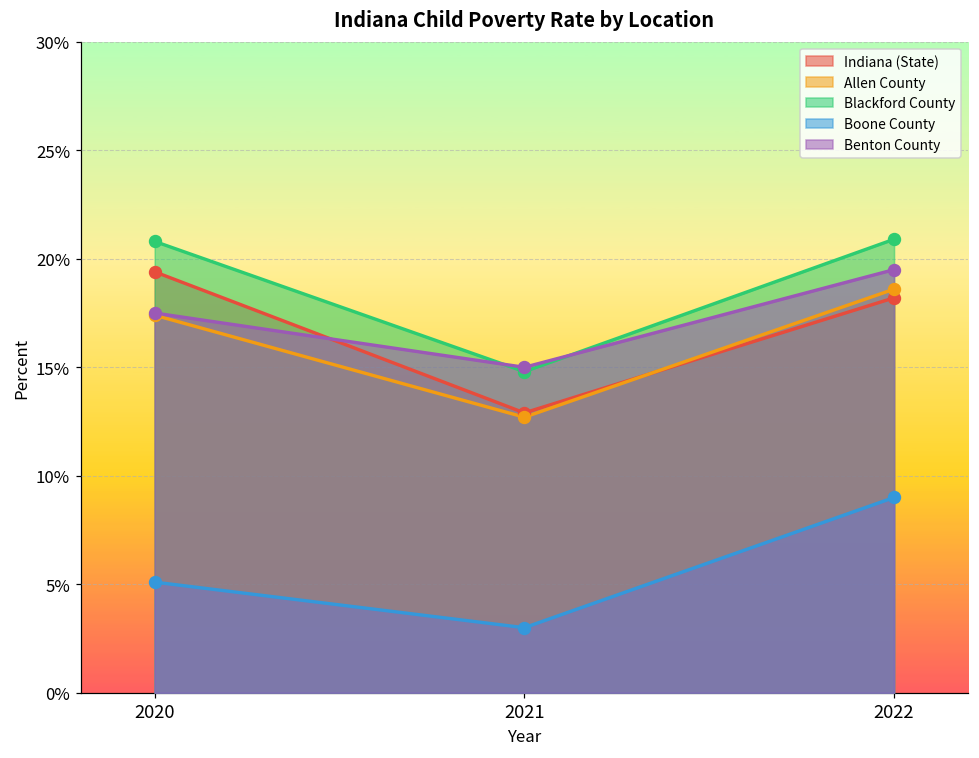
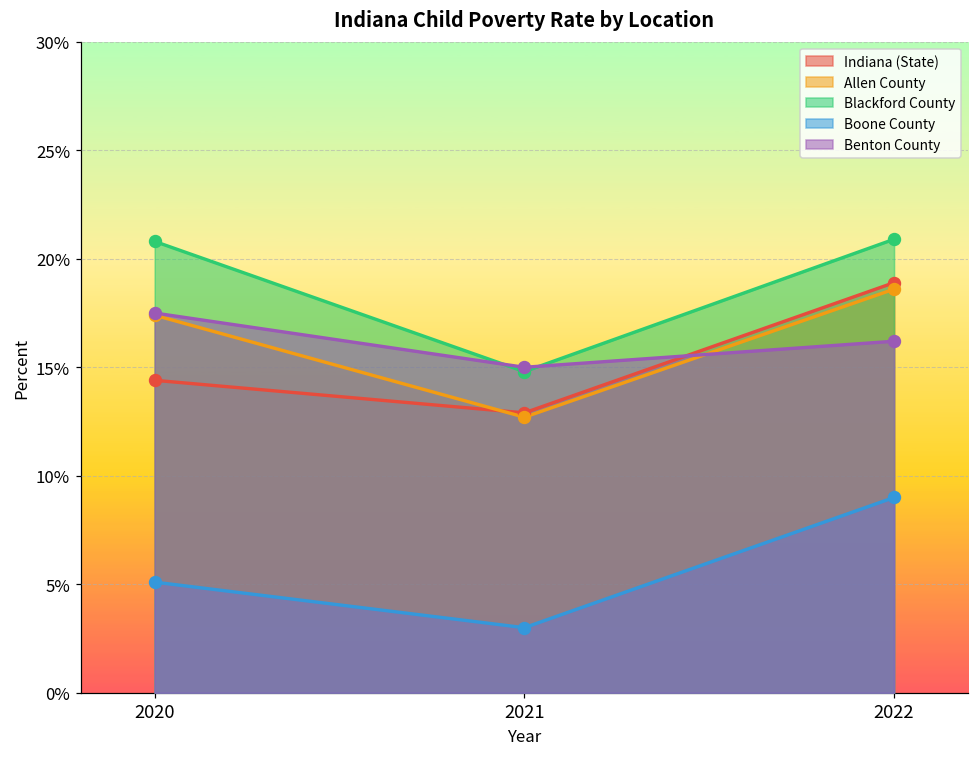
Indiana (State), 2020: 19.4% -> 14.4%
Indiana (State), 2022: 18.2% -> 18.9%
Benton County, 2022: 19.5% -> 16.2%
